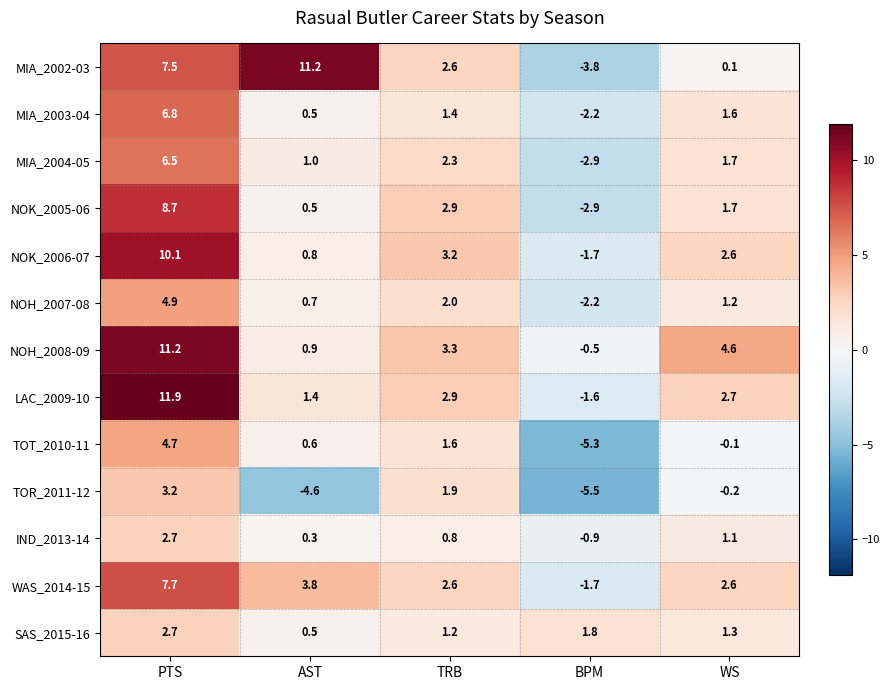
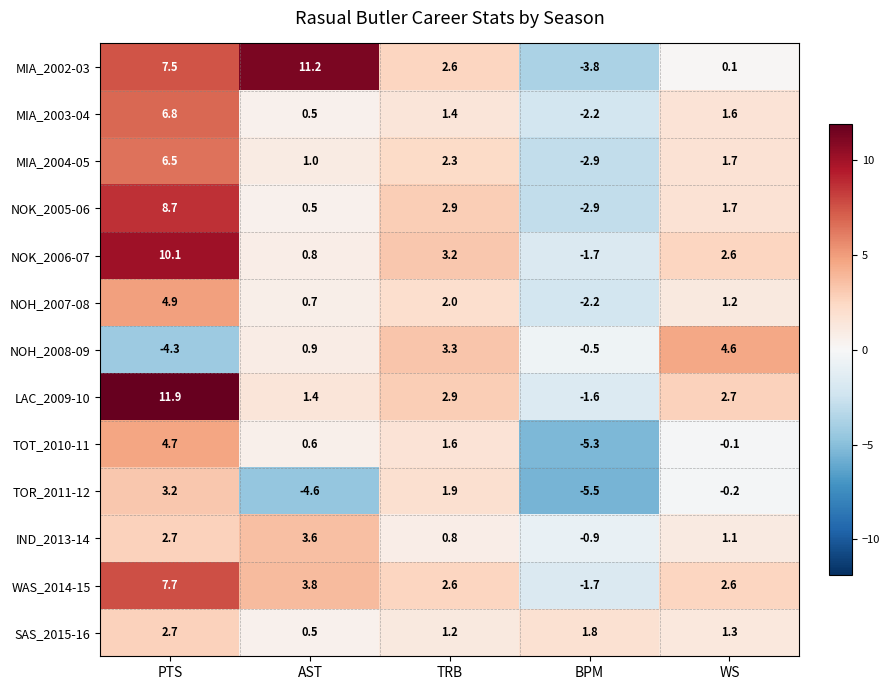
NOH_2008-09, PTS: 11.2 -> -4.3
IND_2013-14, AST: 0.3 -> 3.6
